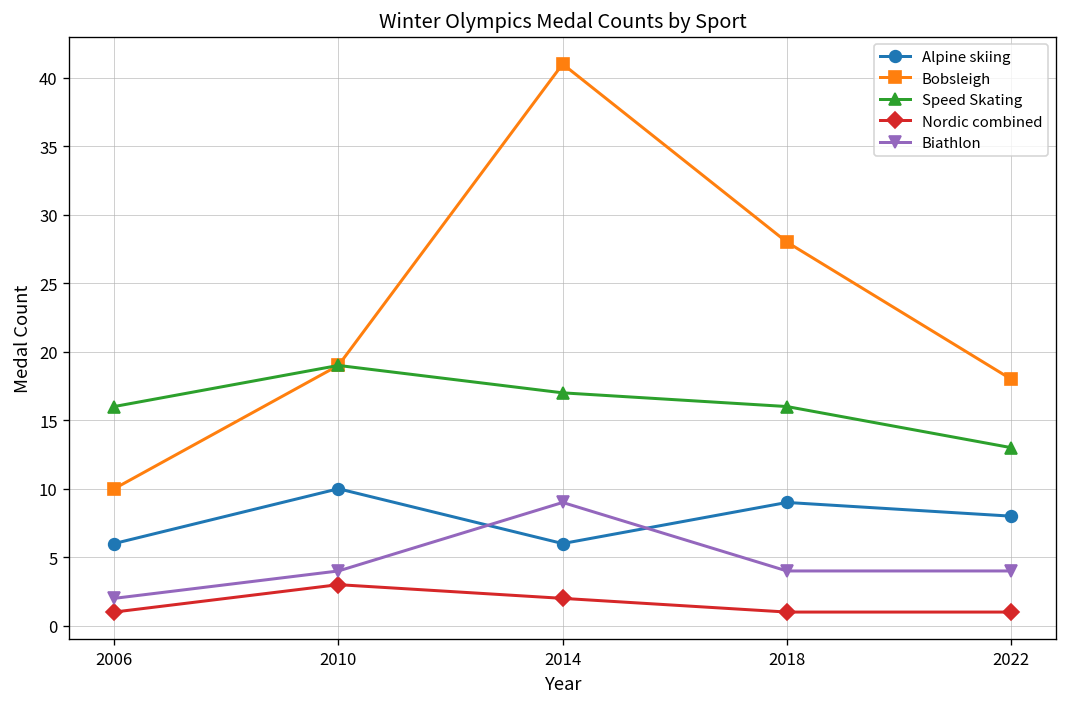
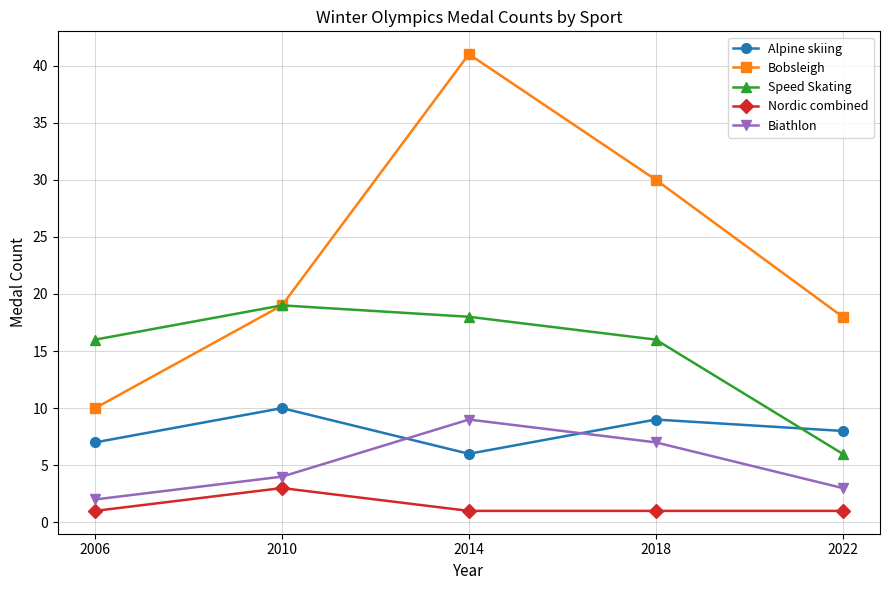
Alpine skiing, 2006: 6 -> 7
Speed Skating, 2014: 17 -> 18
Nordic combined, 2014: 2 -> 1
Bobsleigh, 2018: 28 -> 30
Biathlon, 2018: 4 -> 7
Speed Skating, 2022: 13 -> 6
Biathlon, 2022: 4 -> 3
